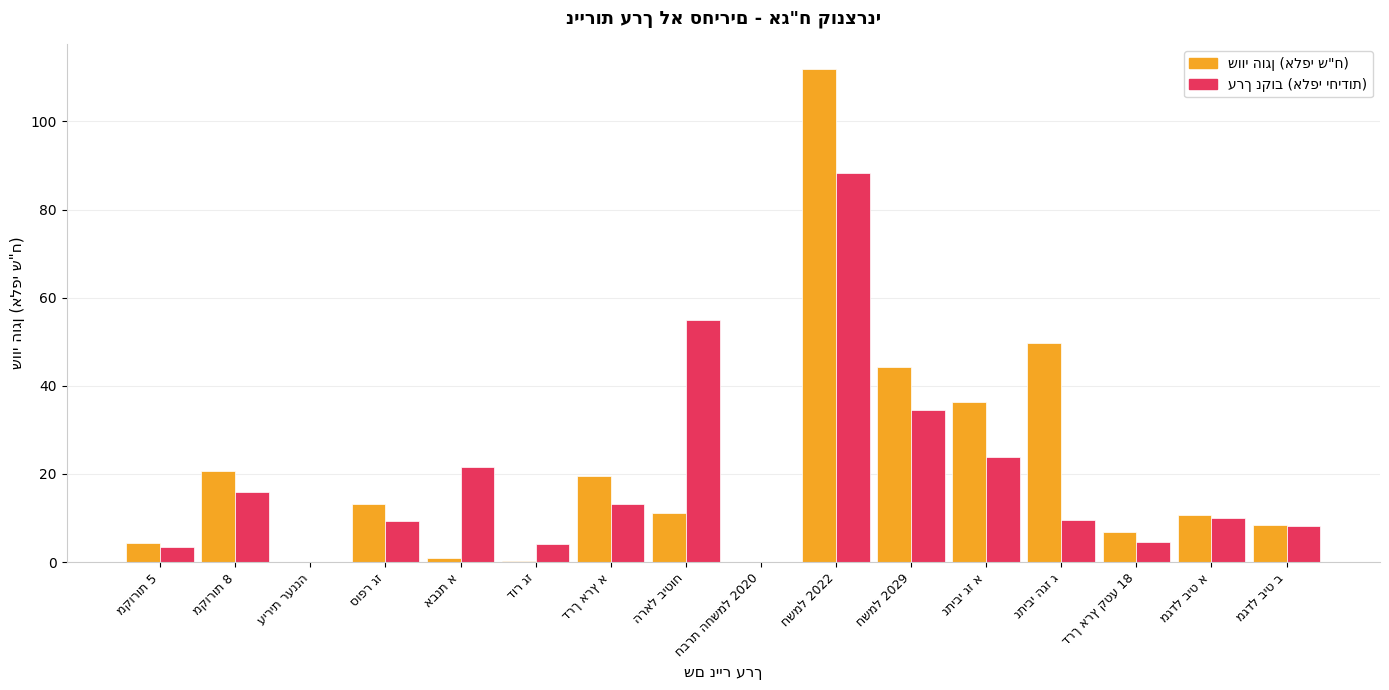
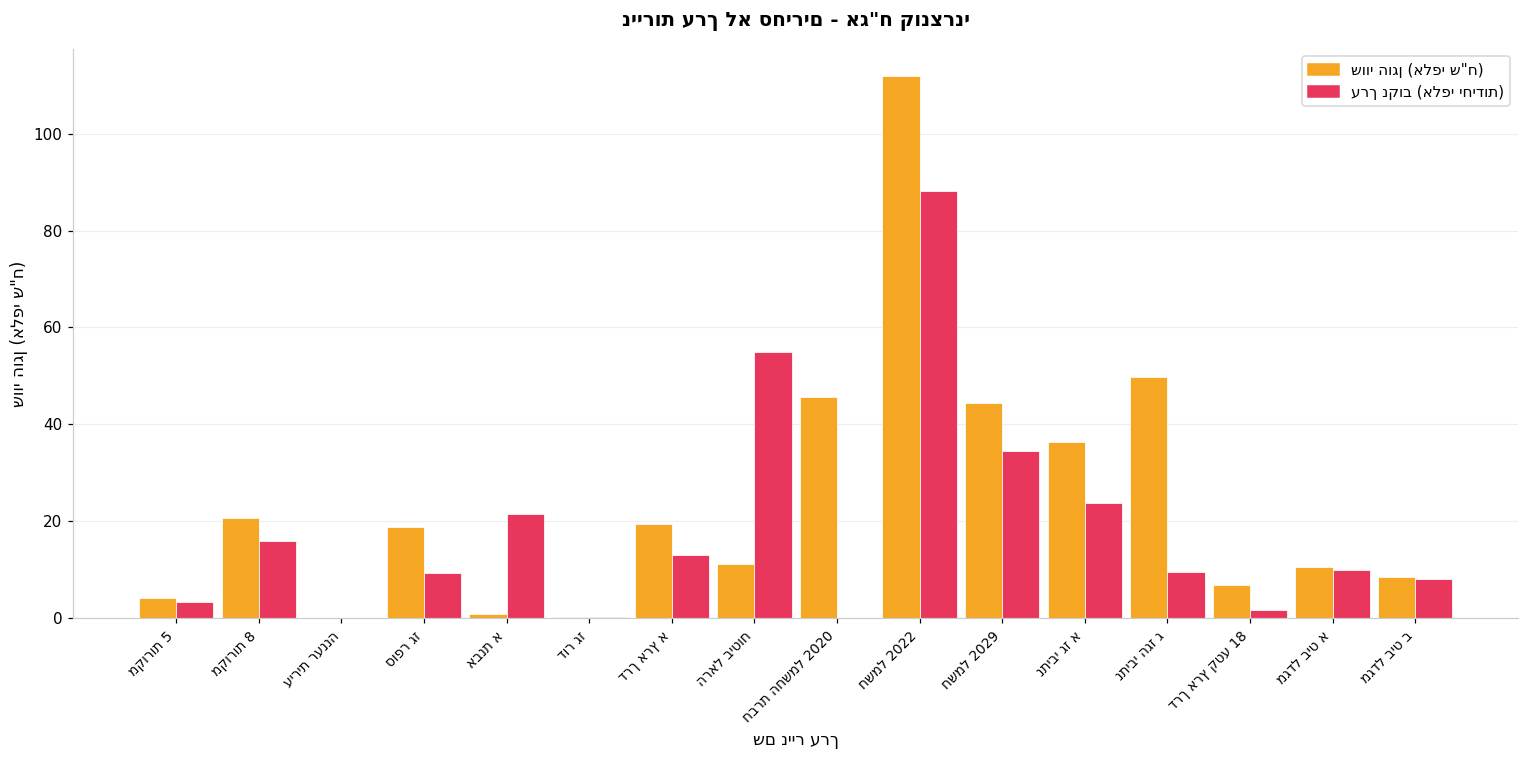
שווי הוגן (אלפי ש"ח), סופר גז: 13 -> 19
ערך נקוב (אלפי יחידות), דור גז: 4 -> 0
שווי הוגן (אלפי ש"ח), חברת החשמל 2020: 0 -> 46
ערך נקוב (אלפי יחידות), דרך ארץ קטע 18: 5 -> 2
